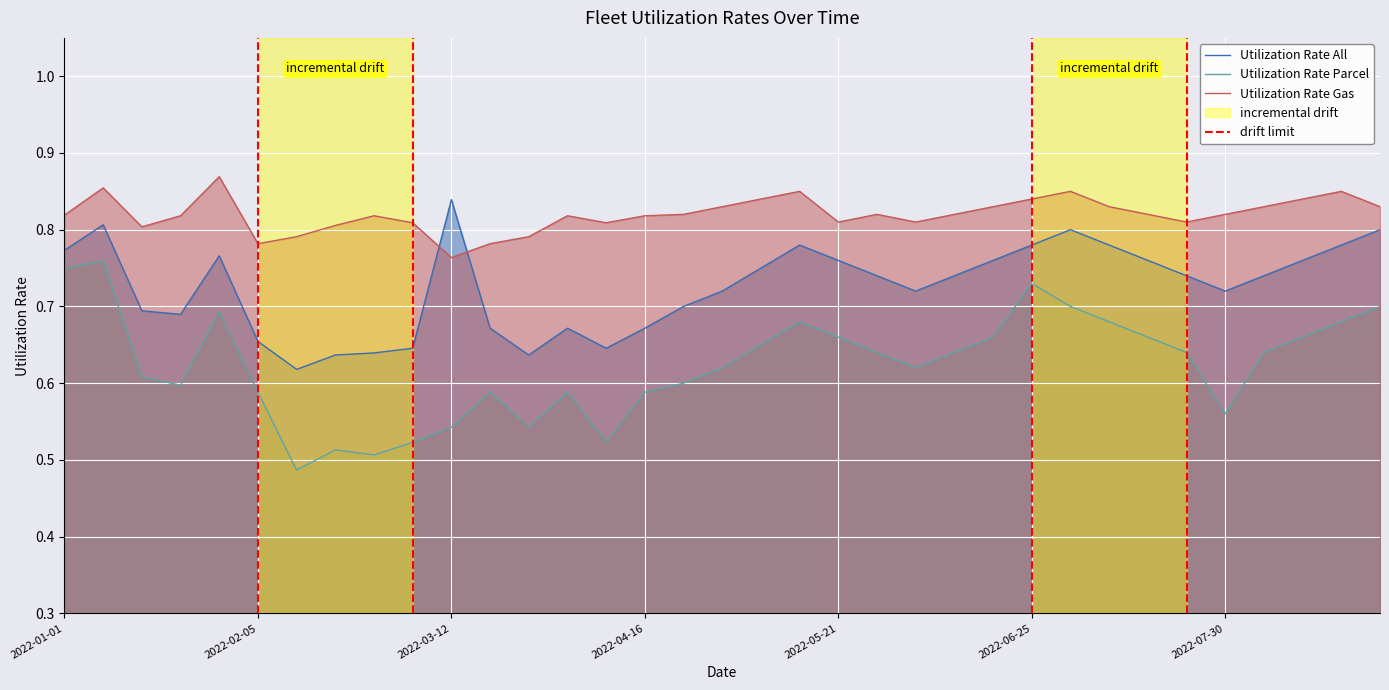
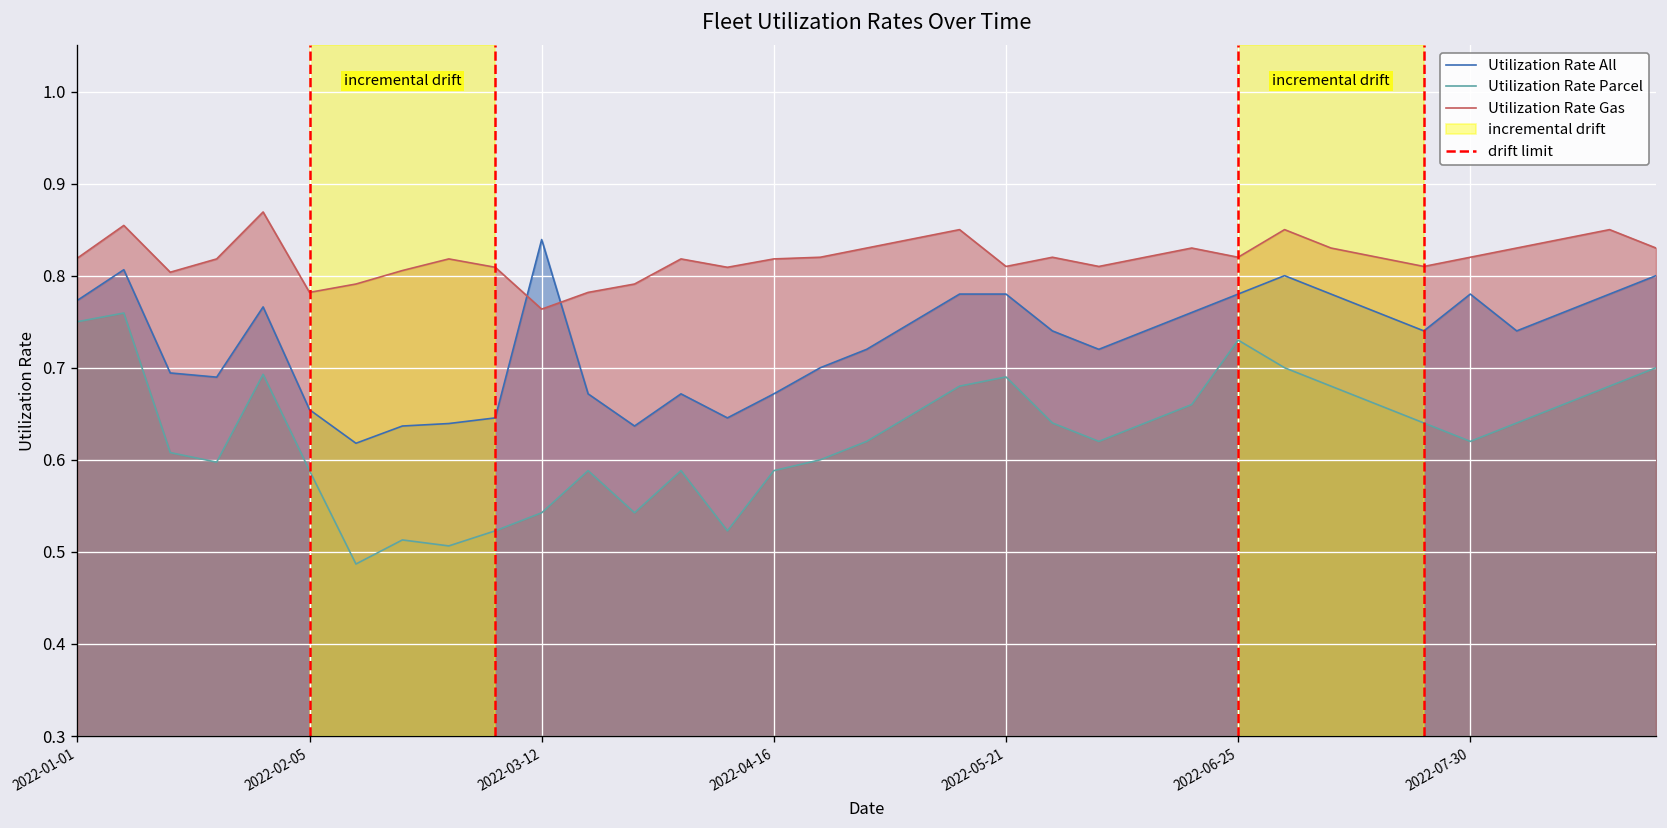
Utilization Rate All, 2022-05-21: 0.76 -> 0.78
Utilization Rate Parcel, 2022-05-21: 0.66 -> 0.69
Utilization Rate Gas, 2022-06-25: 0.84 -> 0.82
Utilization Rate All, 2022-07-30: 0.72 -> 0.78
Utilization Rate Parcel, 2022-07-30: 0.56 -> 0.62
